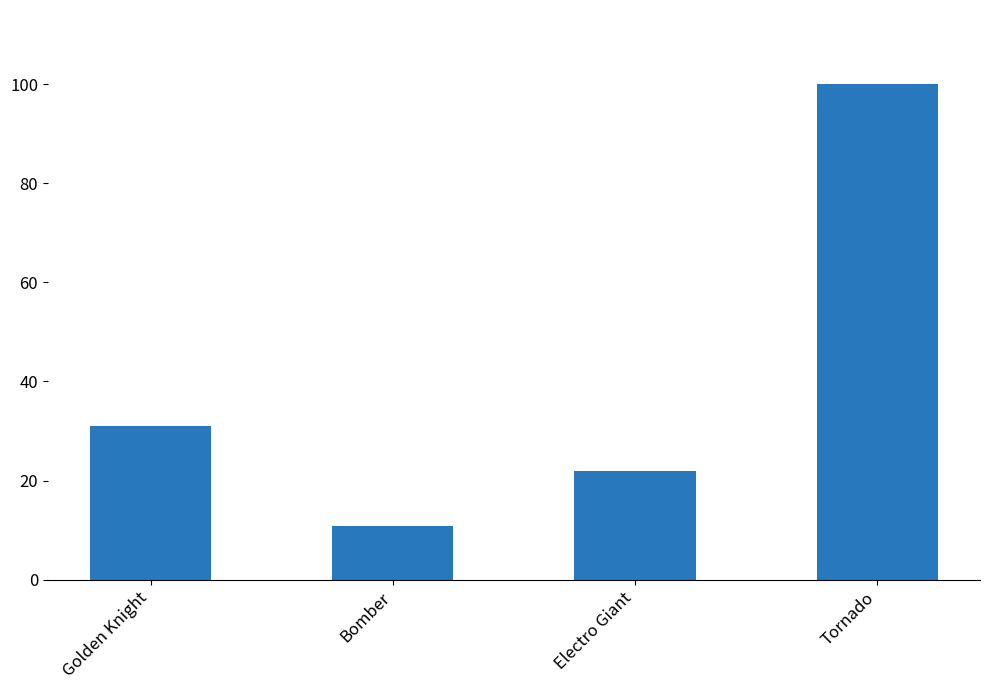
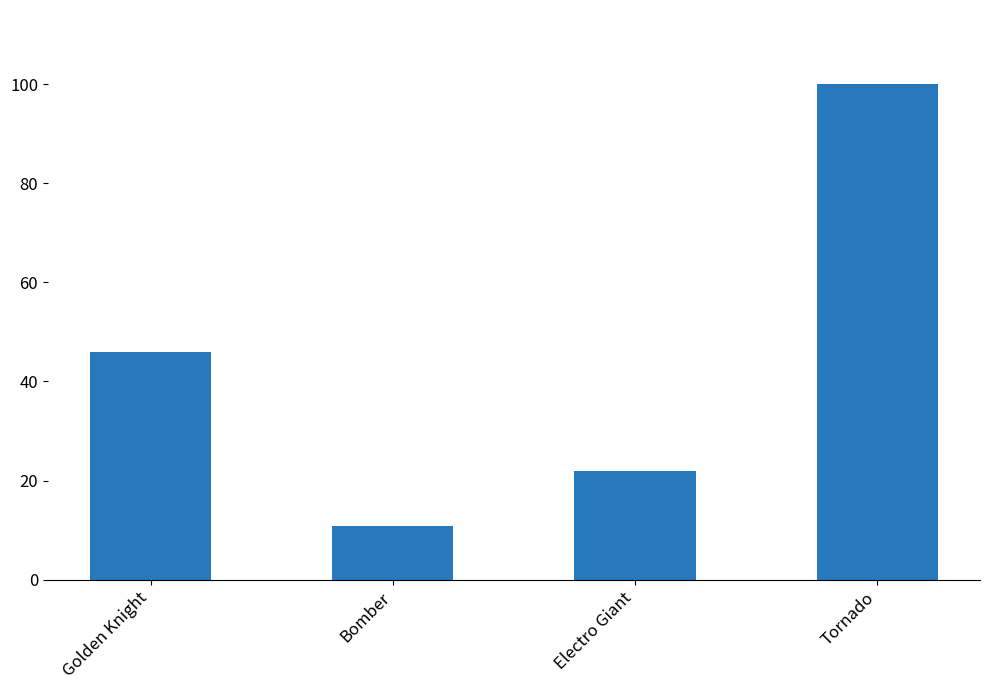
Golden Knight: 31 -> 46
